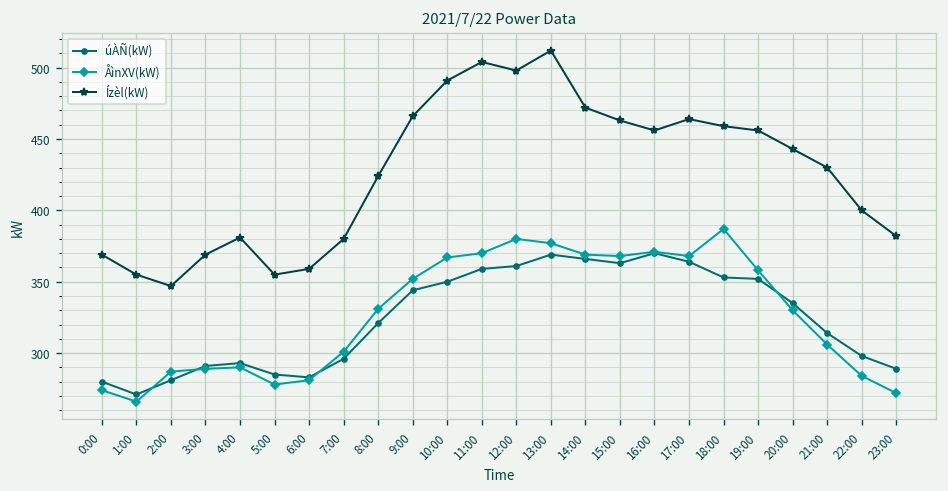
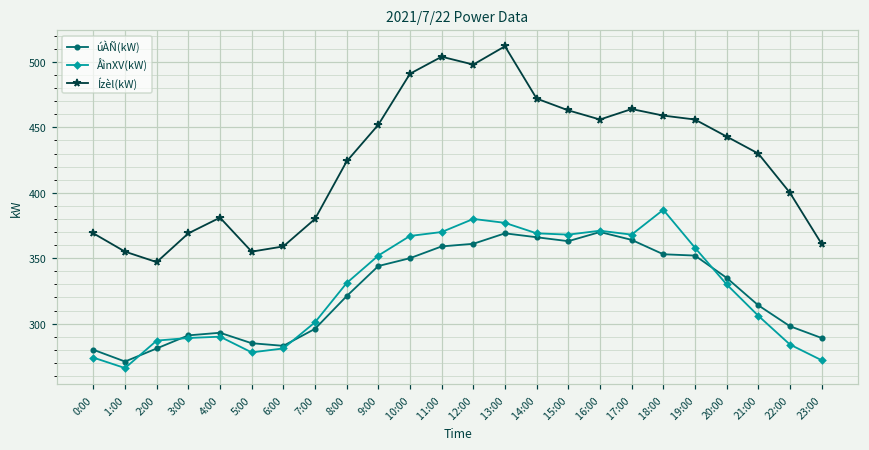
Ízèl(kW), 9:00: 466 -> 452
Ízèl(kW), 23:00: 382 -> 361
